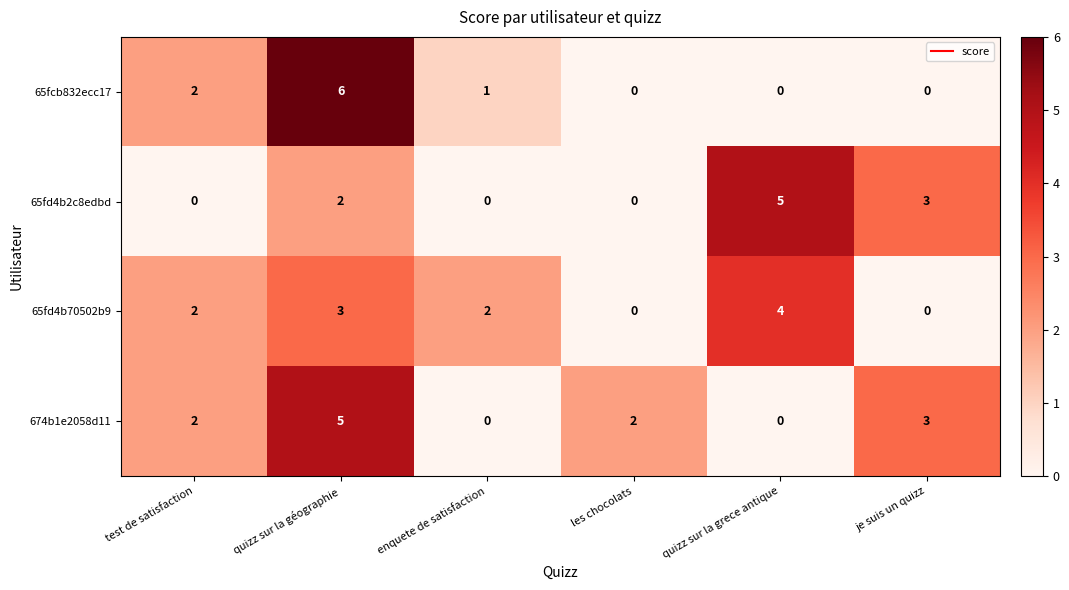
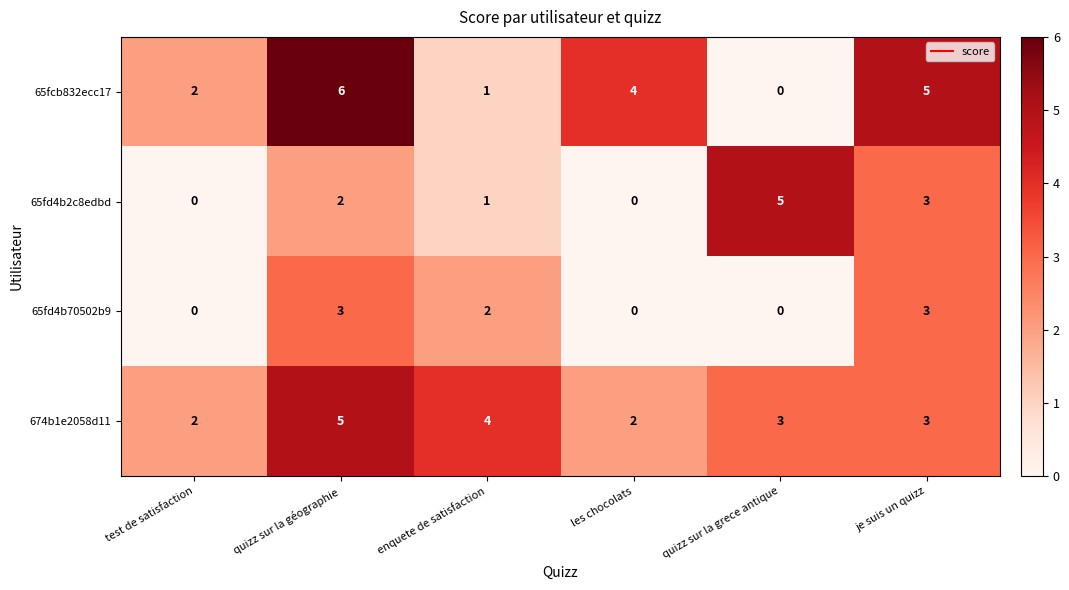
65fcb832ecc17, les chocolats: 0 -> 4
65fcb832ecc17, je suis un quizz: 0 -> 5
65fd4b2c8edbd, enquete de satisfaction: 0 -> 1
65fd4b70502b9, test de satisfaction: 2 -> 0
65fd4b70502b9, quizz sur la grece antique: 4 -> 0
65fd4b70502b9, je suis un quizz: 0 -> 3
674b1e2058d11, enquete de satisfaction: 0 -> 4
674b1e2058d11, quizz sur la grece antique: 0 -> 3
